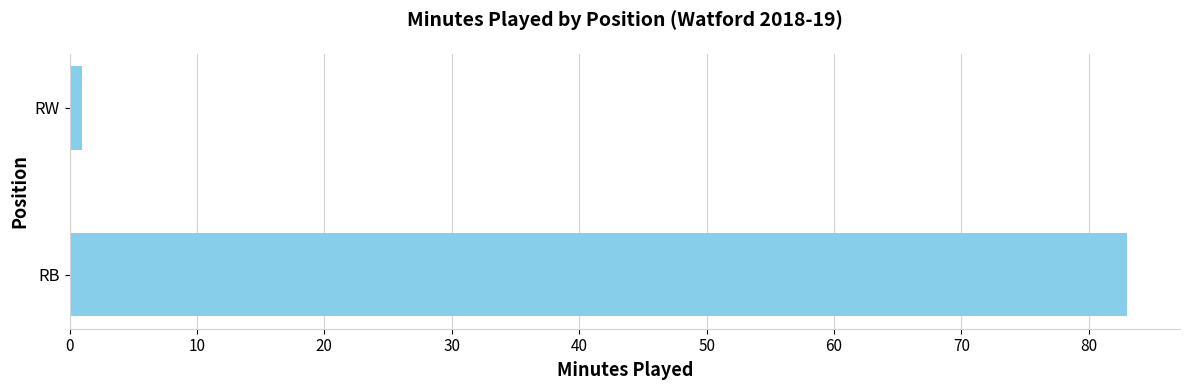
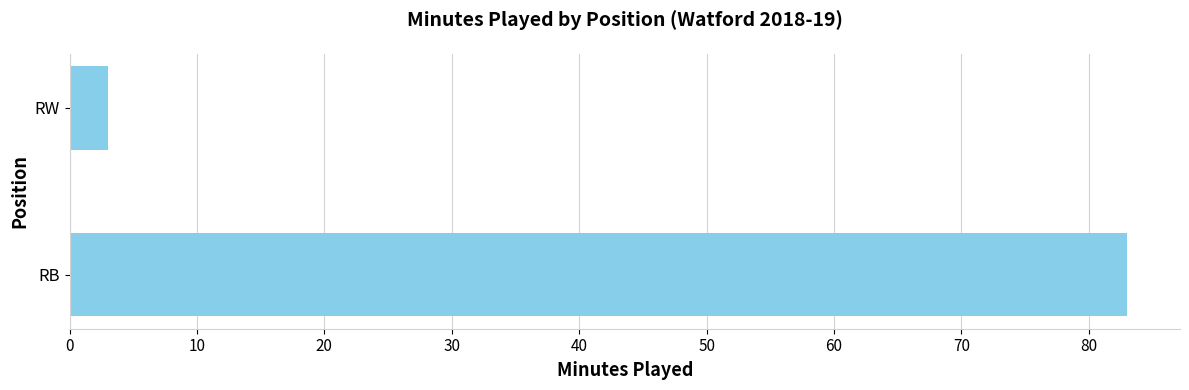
RW: 1 -> 3
